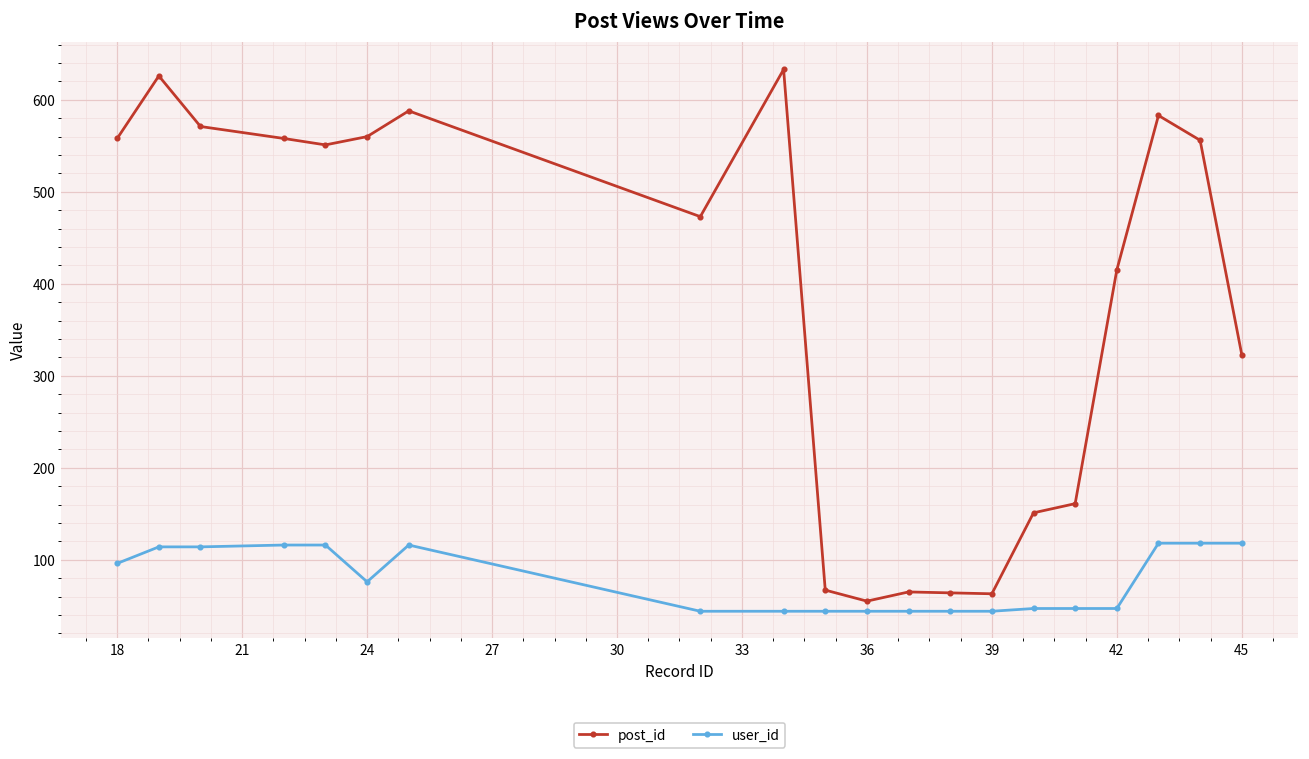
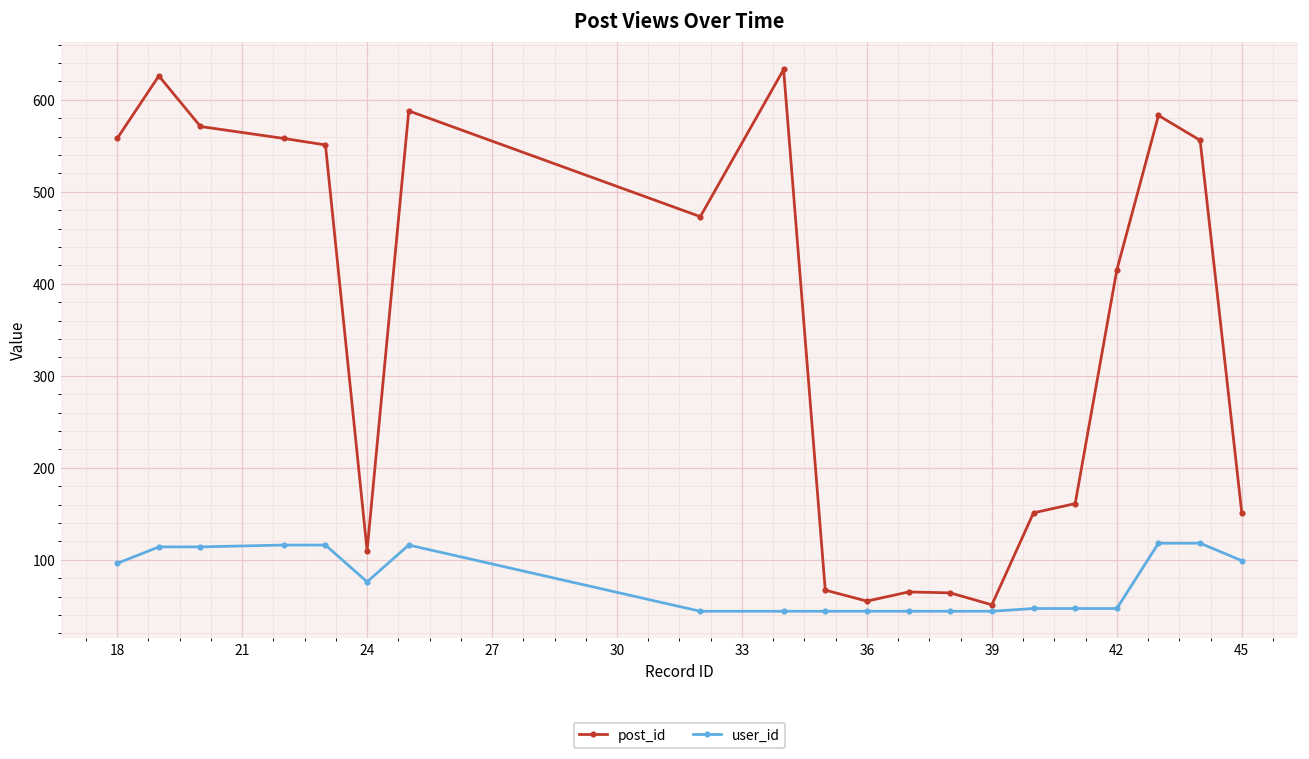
post_id, 24: 560 -> 110
post_id, 39: 60 -> 50
post_id, 45: 320 -> 150
user_id, 45: 120 -> 100
